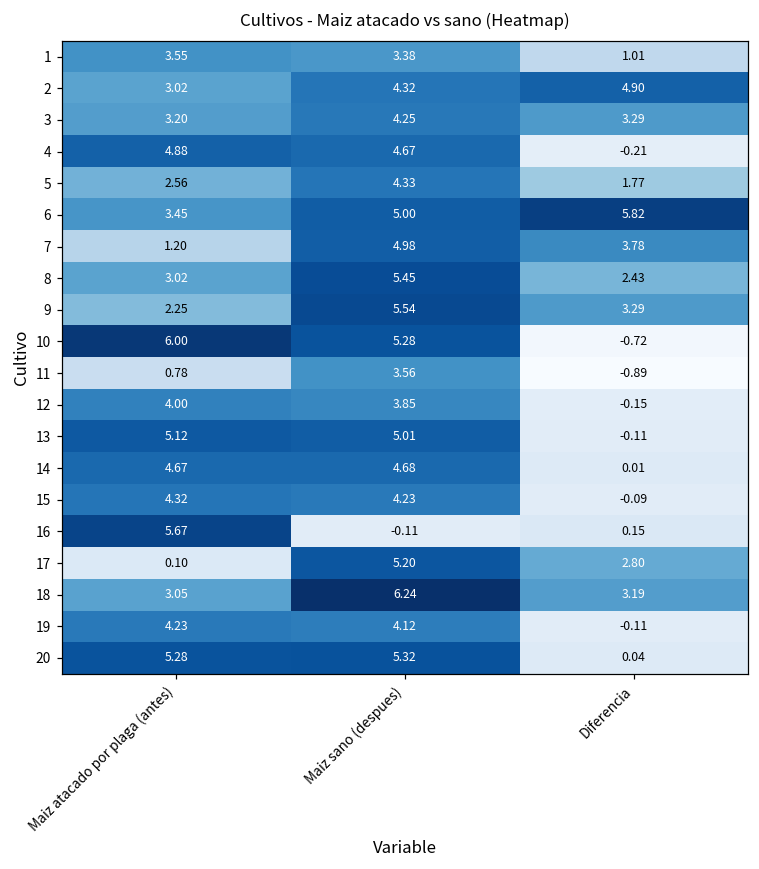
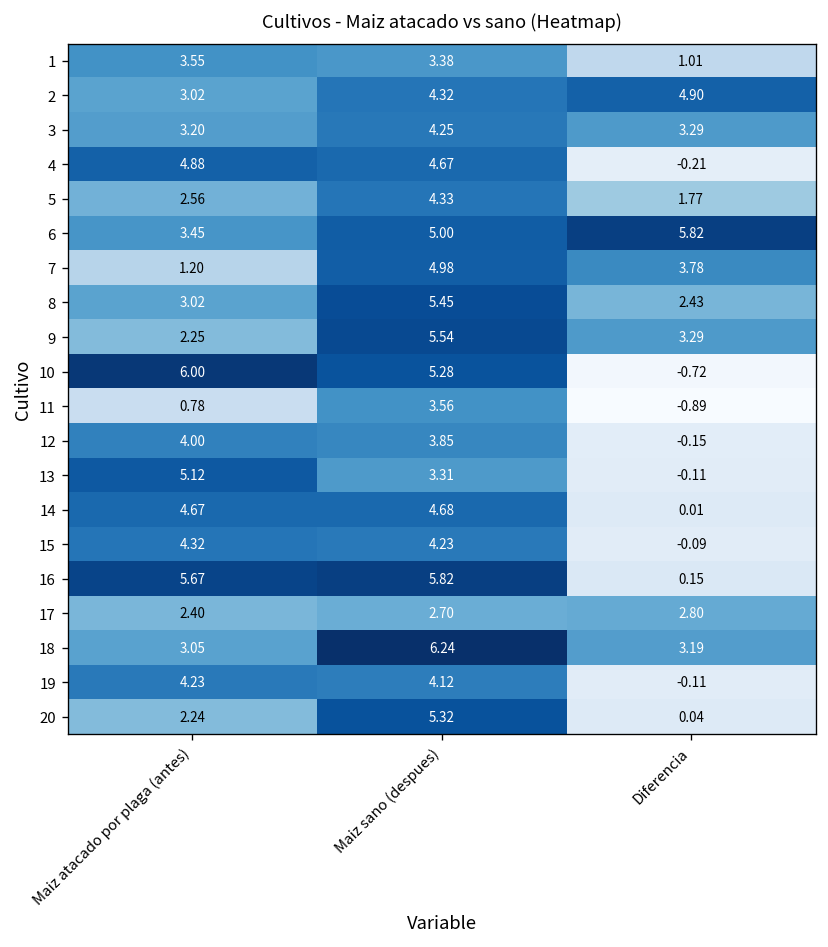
13, Maiz sano (despues): 5.01 -> 3.31
16, Maiz sano (despues): -0.11 -> 5.82
17, Maiz atacado por plaga (antes): 0.10 -> 2.40
17, Maiz sano (despues): 5.20 -> 2.70
20, Maiz atacado por plaga (antes): 5.28 -> 2.24
